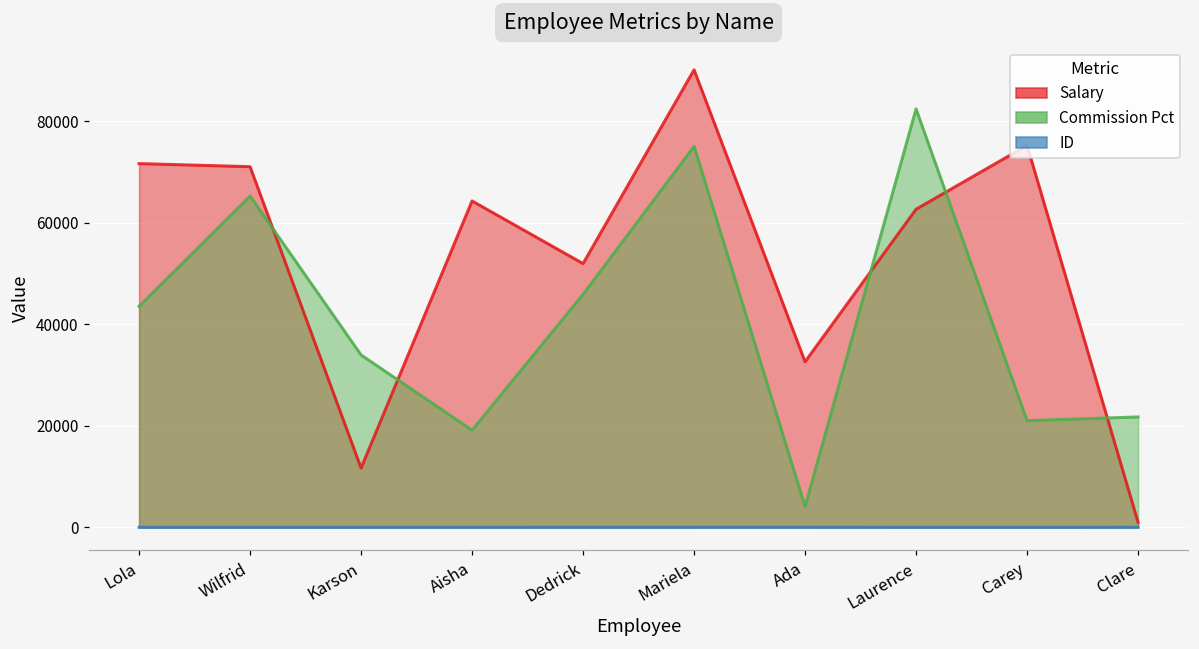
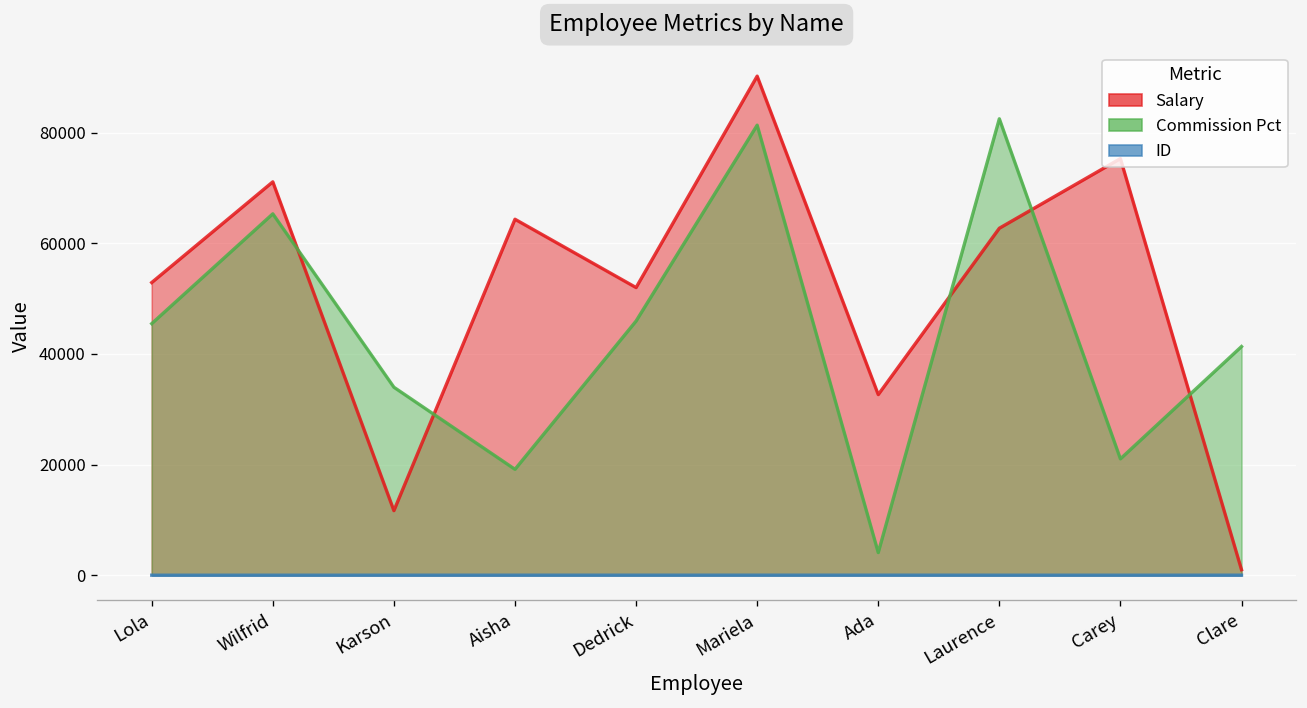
Salary, Lola: 72000 -> 53000
Commission Pct, Lola: 44000 -> 45000
Commission Pct, Mariela: 75000 -> 81000
Commission Pct, Clare: 22000 -> 41000
